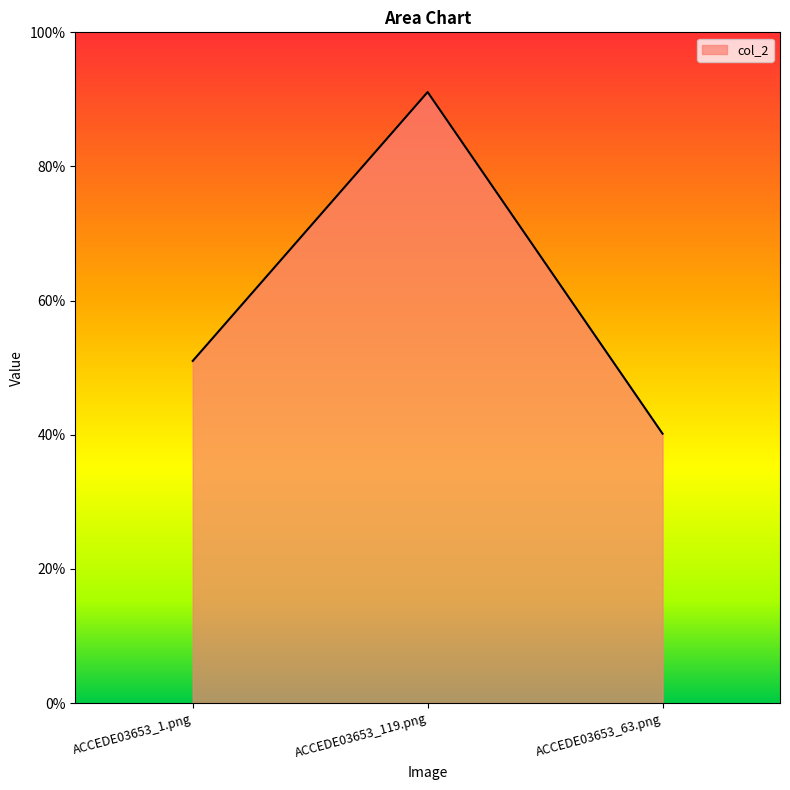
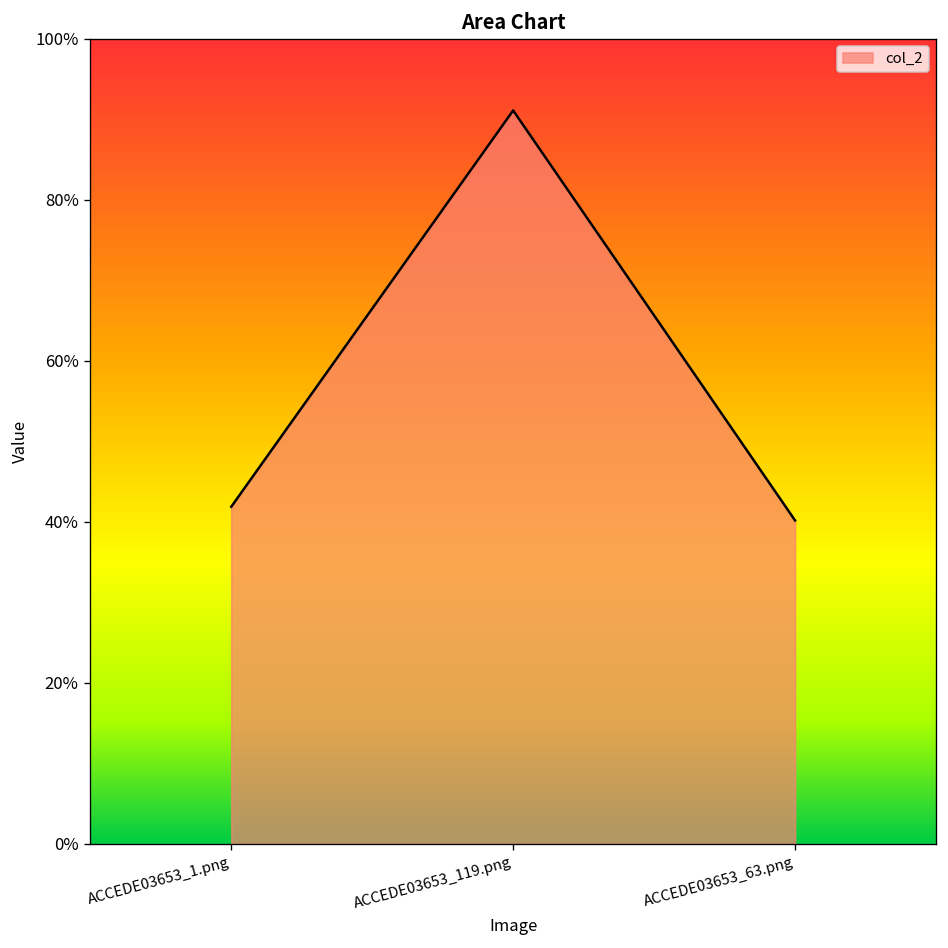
ACCEDE03653_1.png: 51% -> 42%
